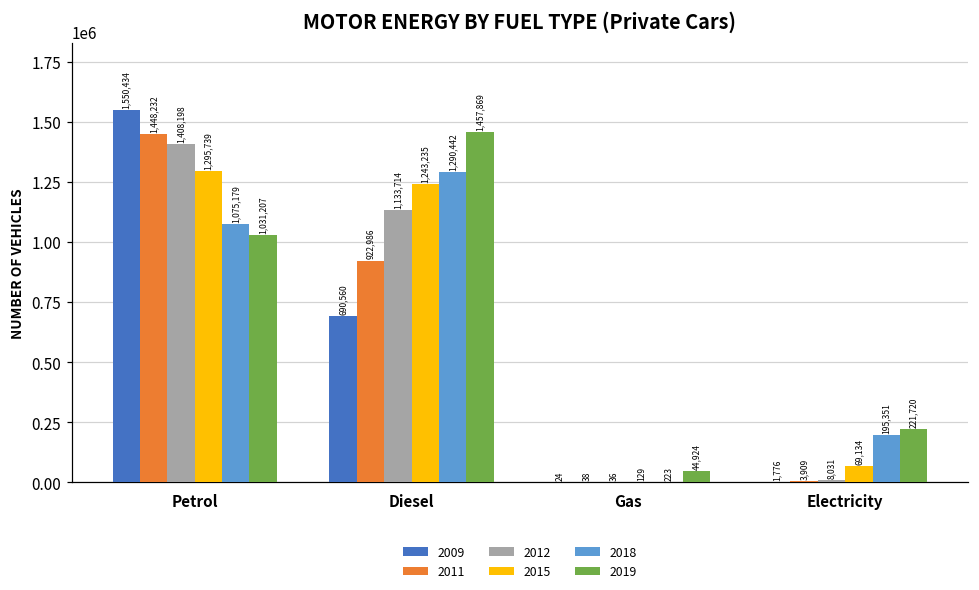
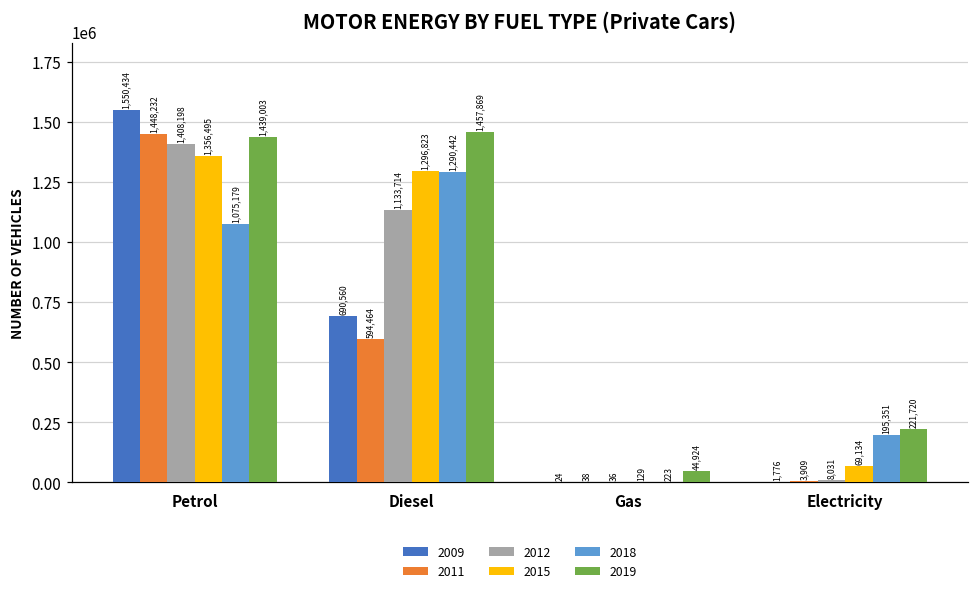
2015, Petrol: 1,295,739 -> 1,356,495
2019, Petrol: 1,031,207 -> 1,439,003
2011, Diesel: 922,986 -> 594,464
2015, Diesel: 1,243,235 -> 1,296,823
